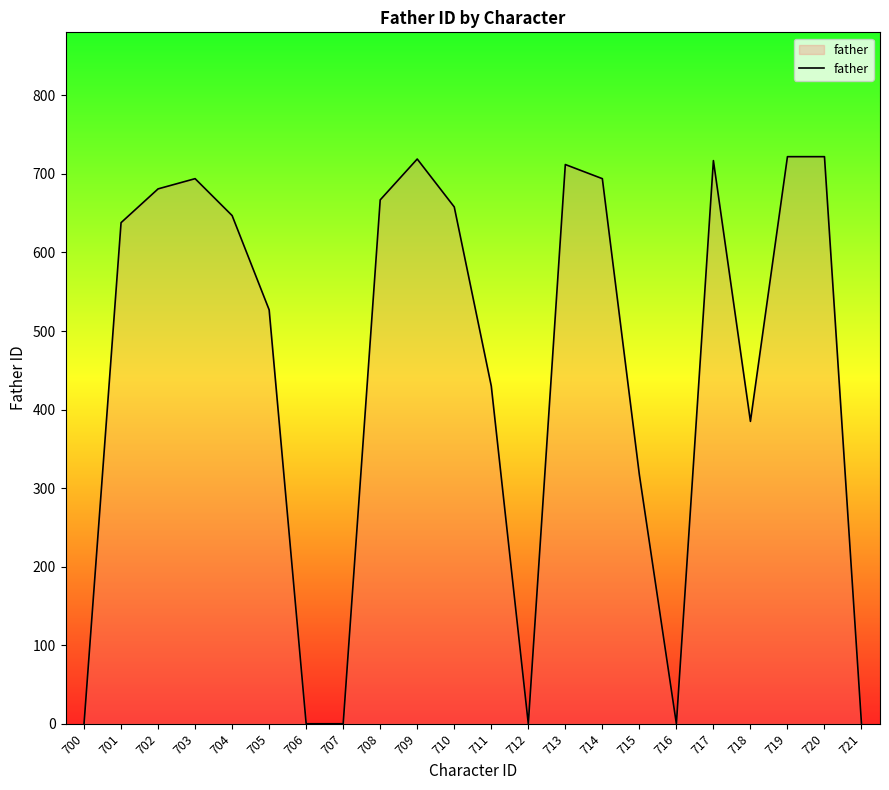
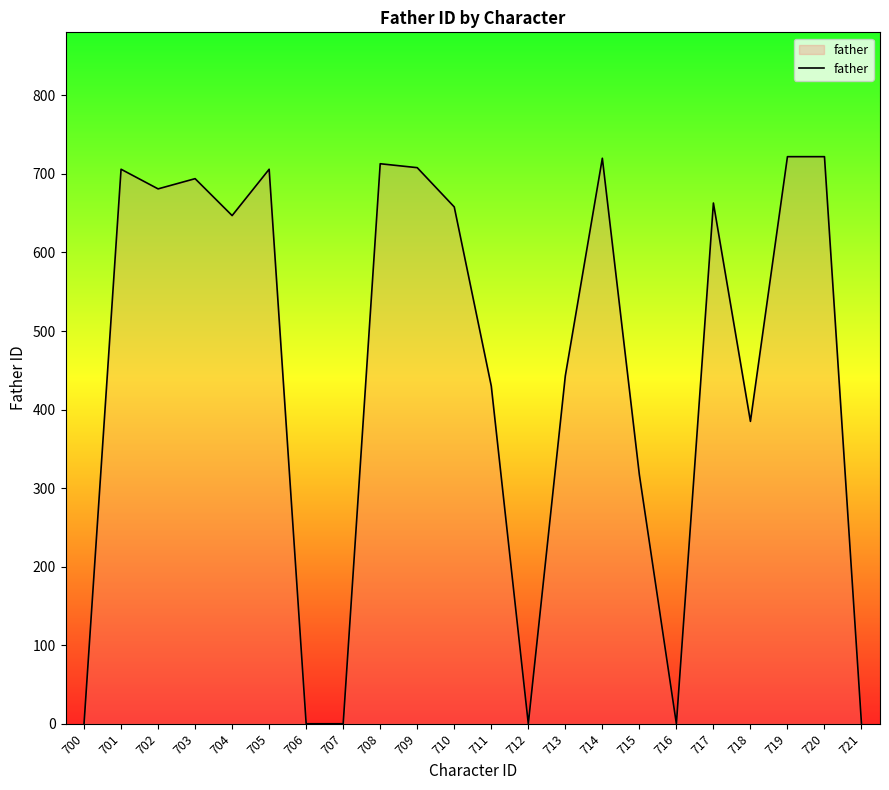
701: 640 -> 710
705: 530 -> 710
708: 670 -> 710
709: 720 -> 710
713: 710 -> 440
714: 690 -> 720
717: 720 -> 660
